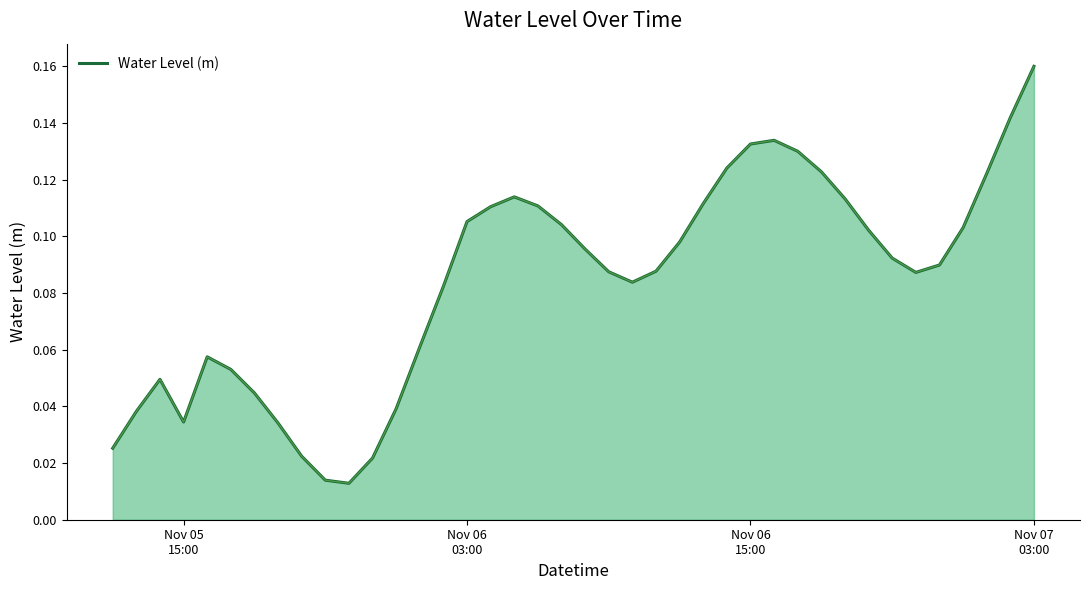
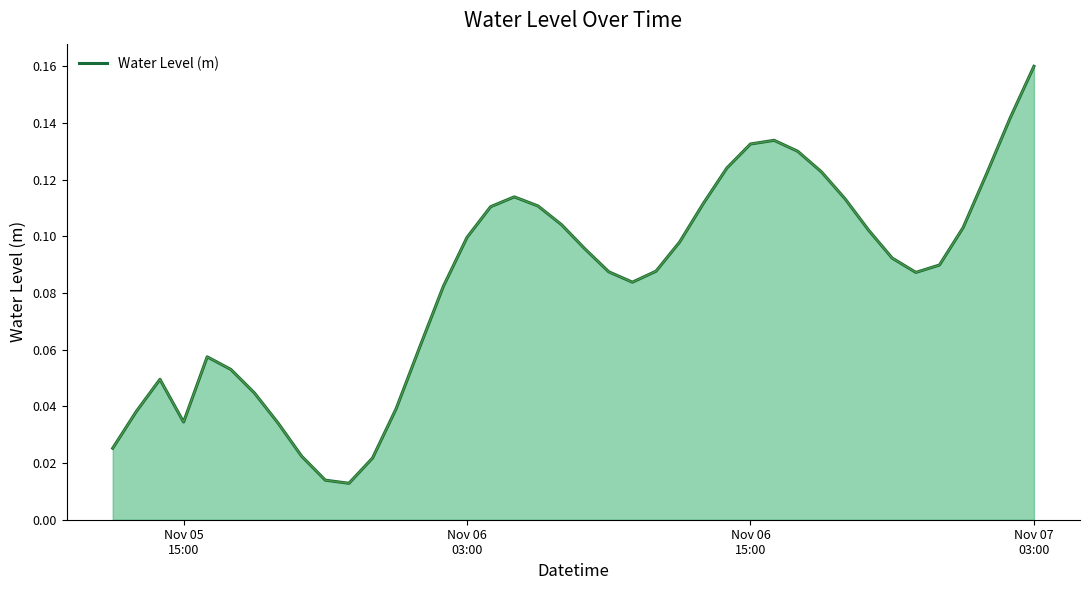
Nov 06 03:00: 0.105 -> 0.100
